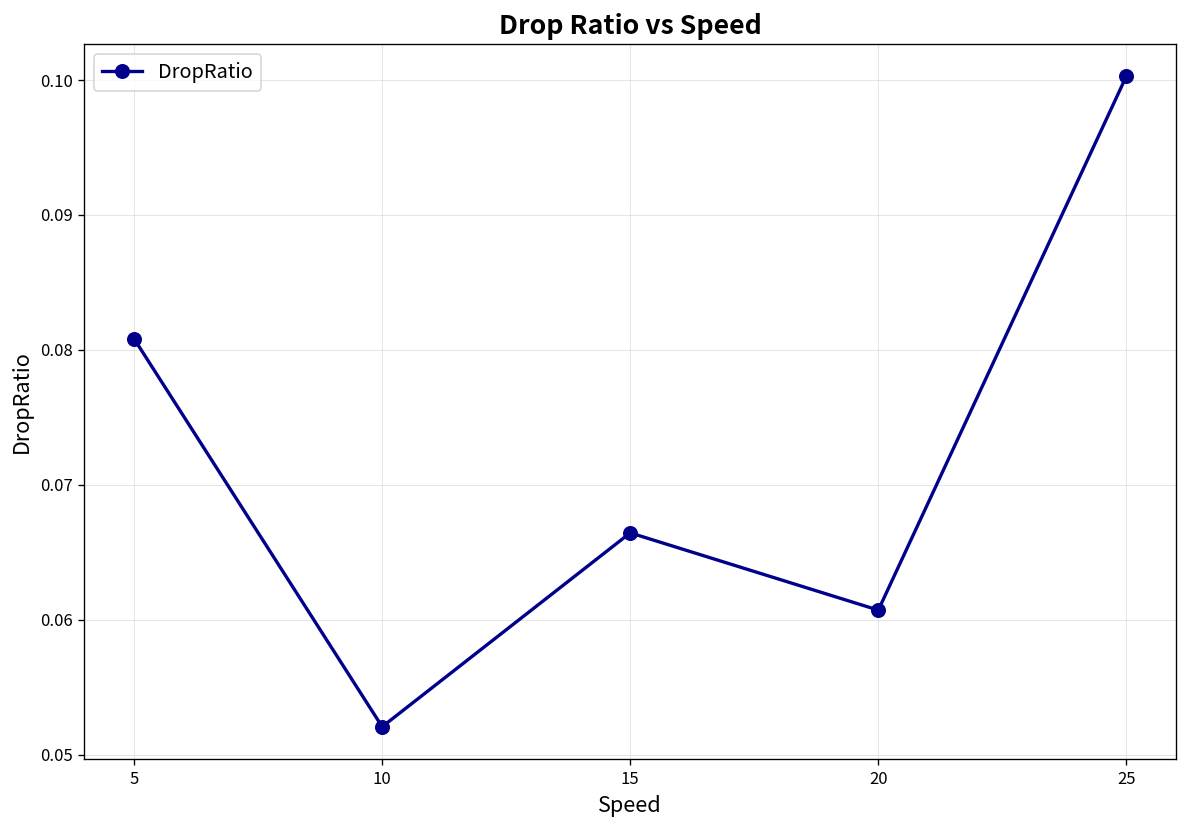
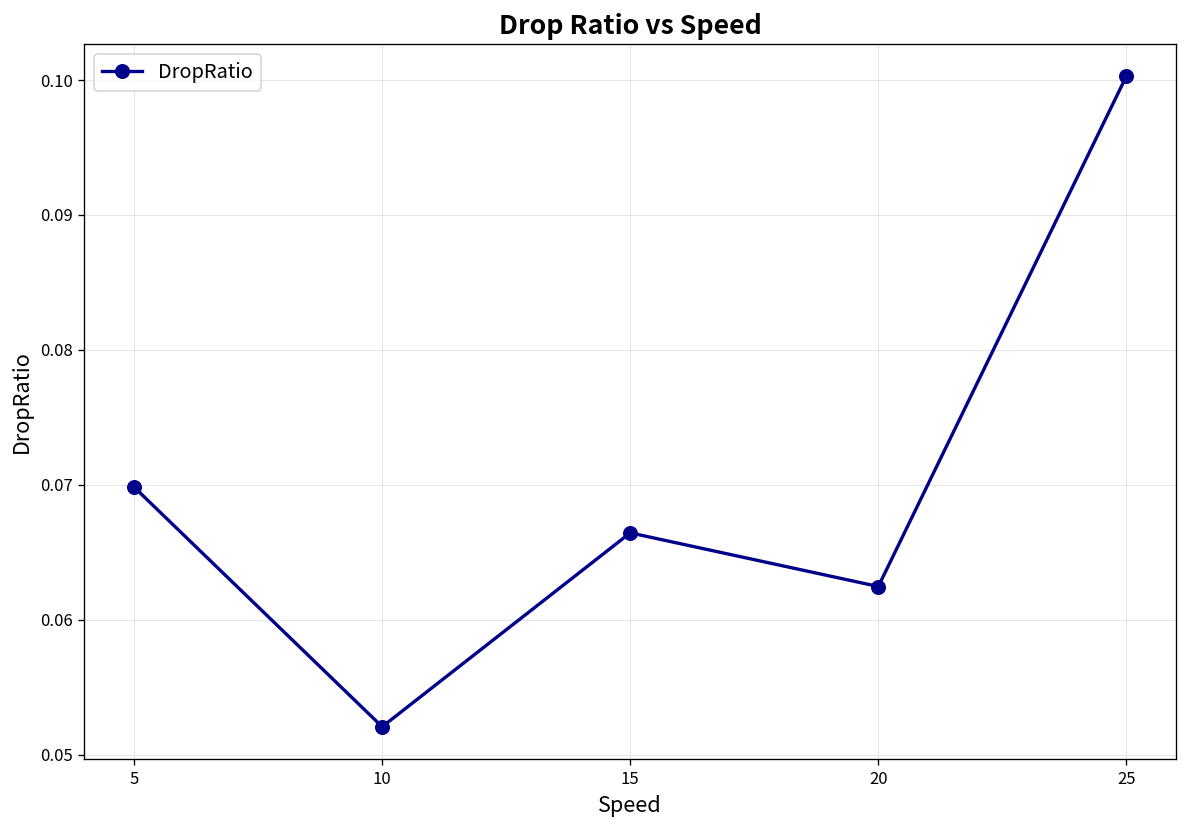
5: 0.0808 -> 0.0698
20: 0.0607 -> 0.0625
